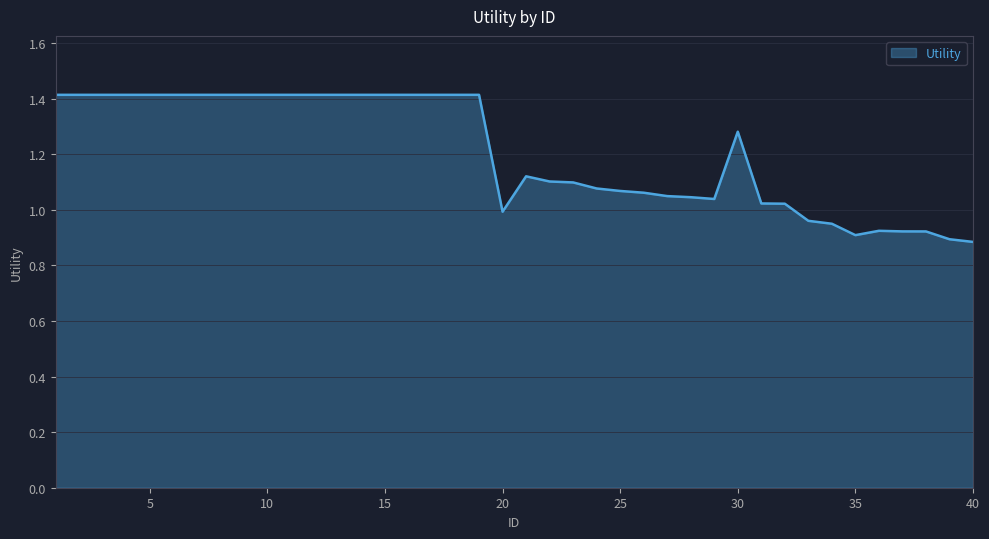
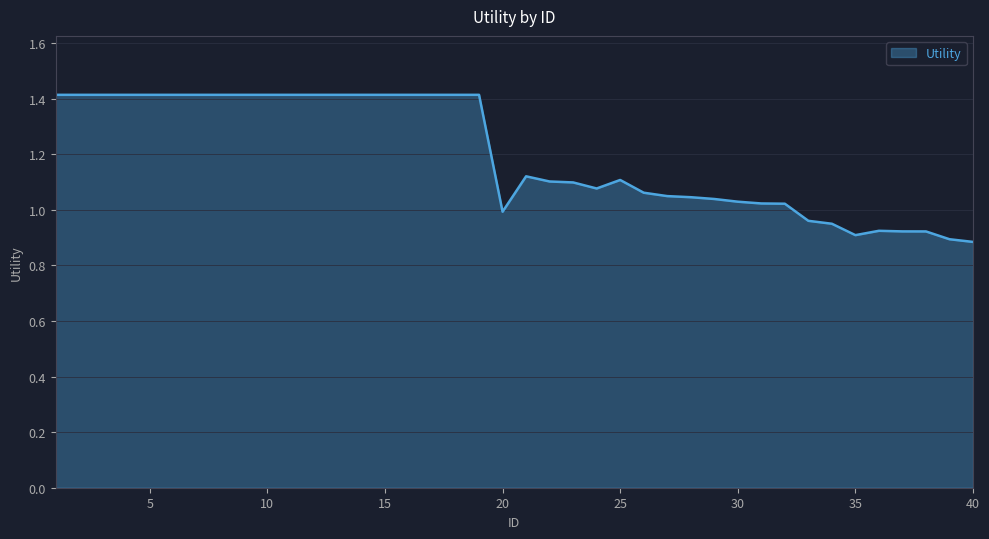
25: 1.07 -> 1.11
30: 1.28 -> 1.03
